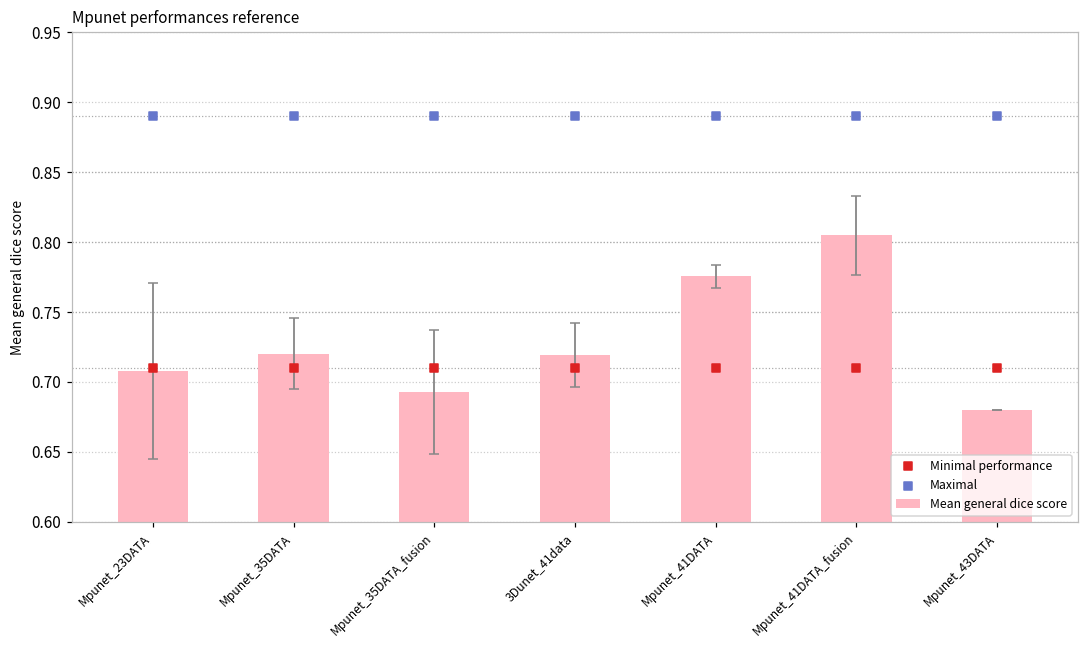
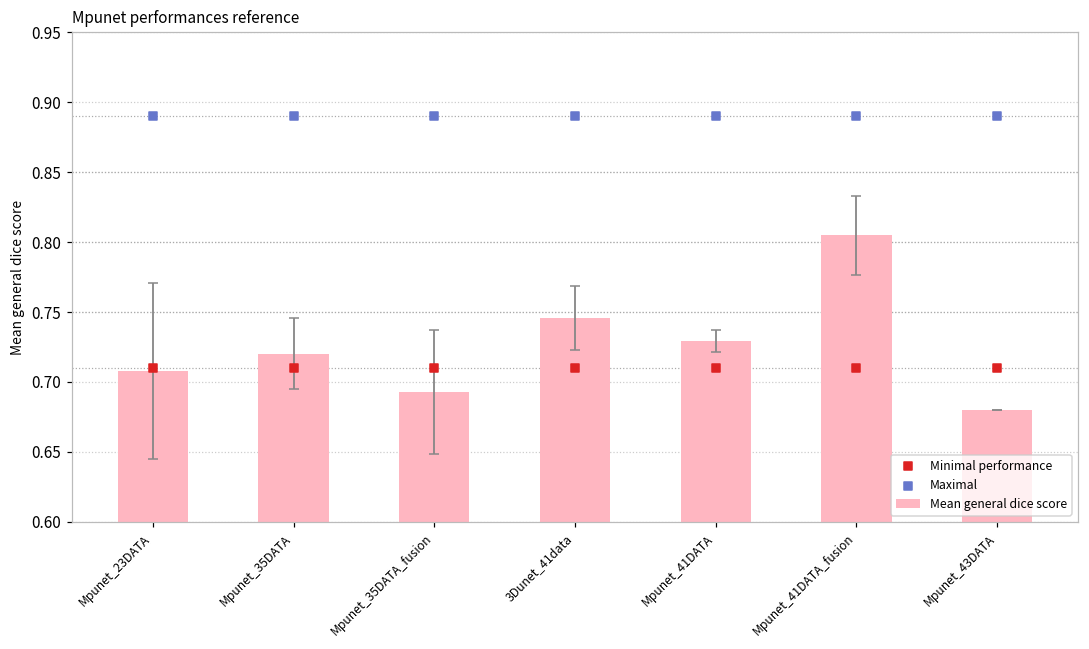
Mean general dice score, 3Dunet_41data: 0.719 -> 0.746
Mean general dice score, Mpunet_41DATA: 0.776 -> 0.729
